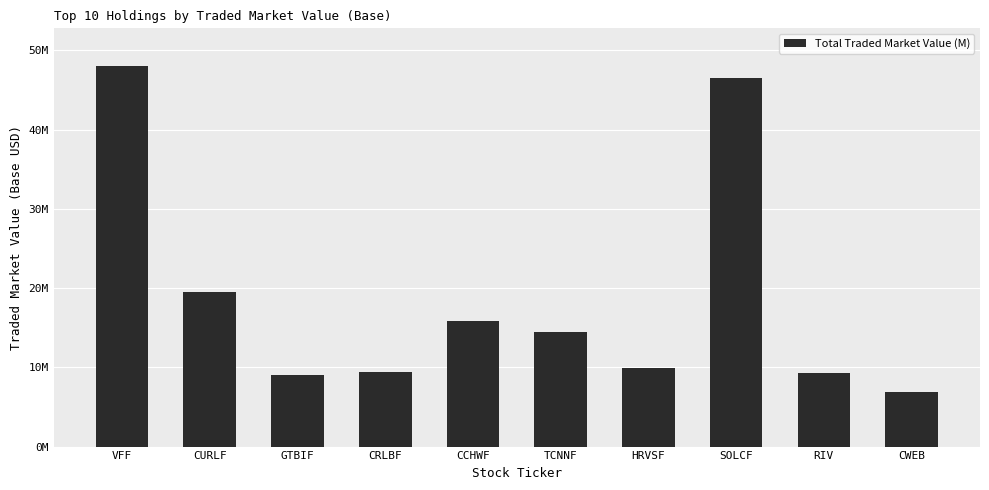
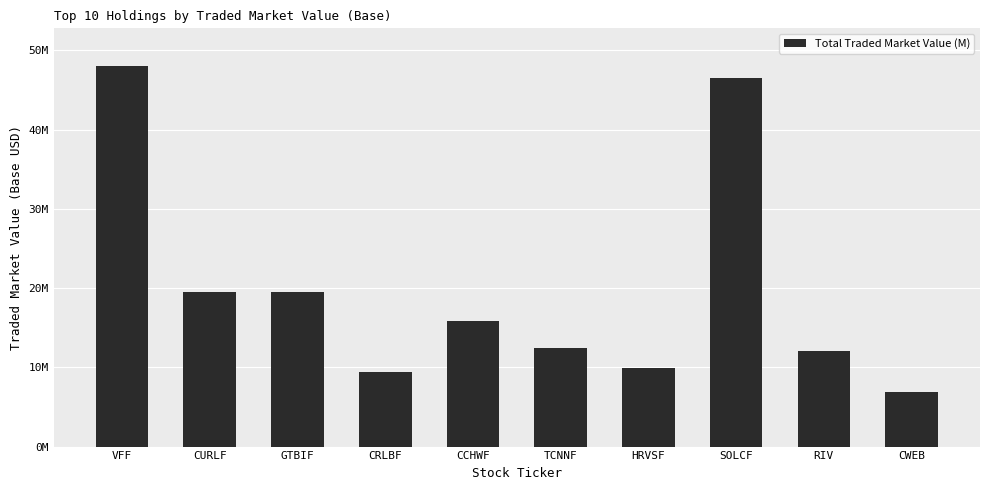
GTBIF: 9000000 -> 20000000
TCNNF: 14000000 -> 12000000
RIV: 9000000 -> 12000000
